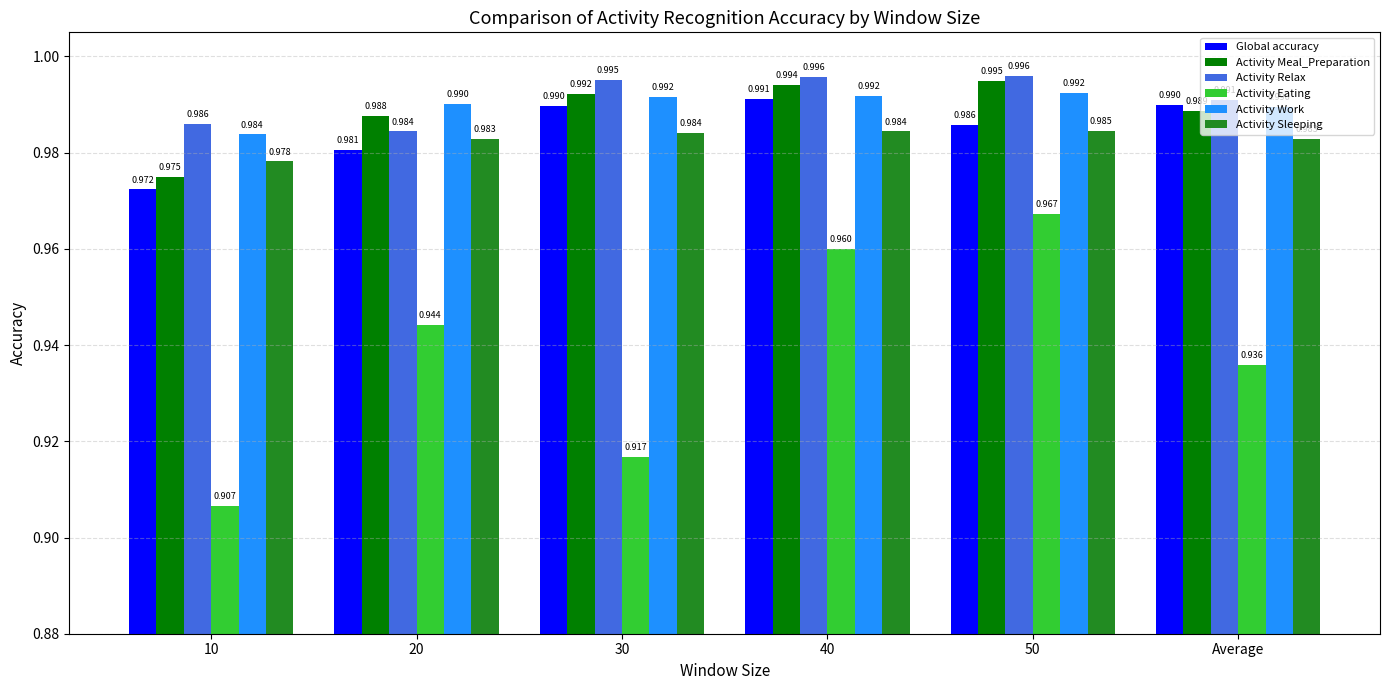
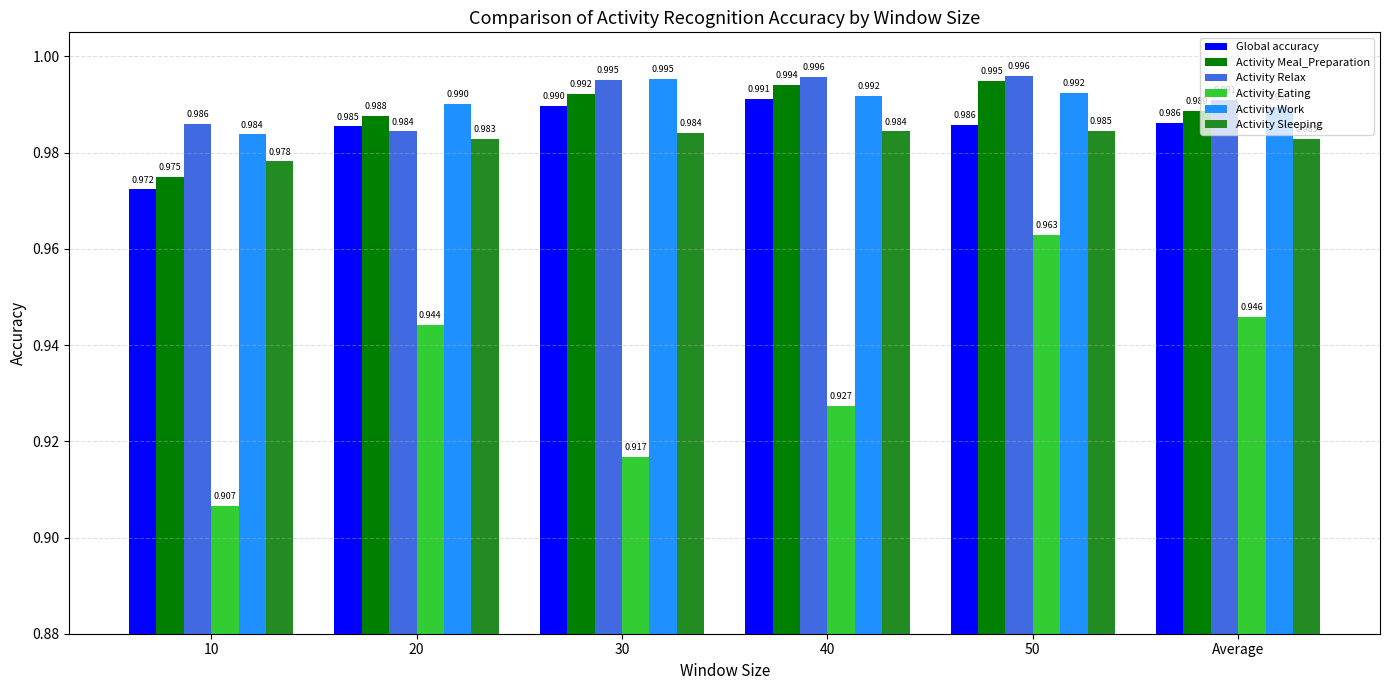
Global accuracy, 20: 0.981 -> 0.985
Activity Work, 30: 0.992 -> 0.995
Activity Eating, 40: 0.960 -> 0.927
Activity Eating, 50: 0.967 -> 0.963
Global accuracy, Average: 0.990 -> 0.986
Activity Eating, Average: 0.936 -> 0.946
